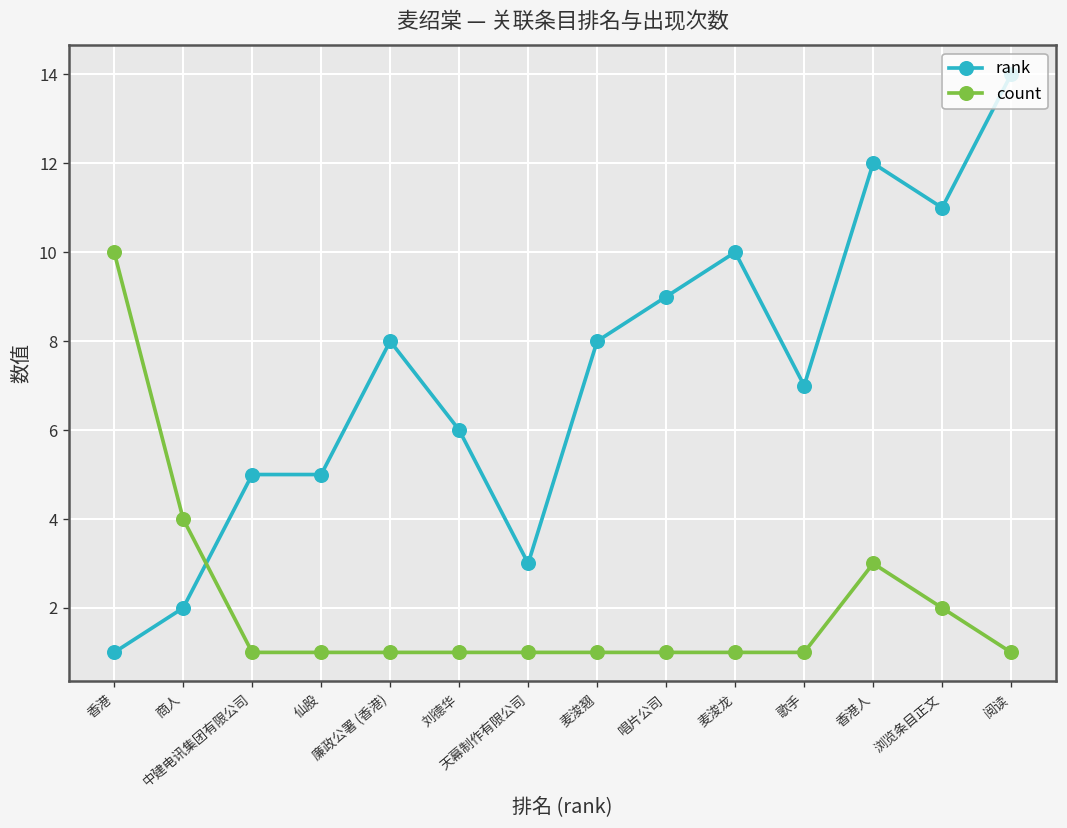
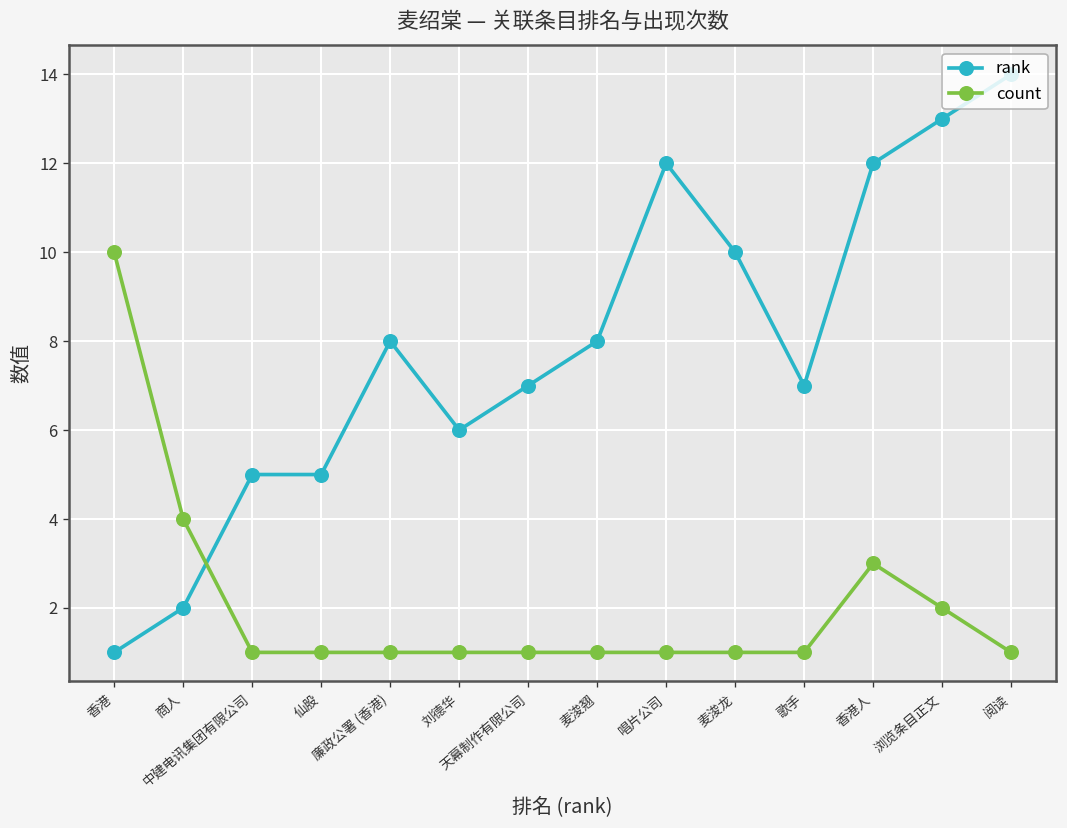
rank, 天幕制作有限公司: 3 -> 7
rank, 唱片公司: 9 -> 12
rank, 浏览条目正文: 11 -> 13
